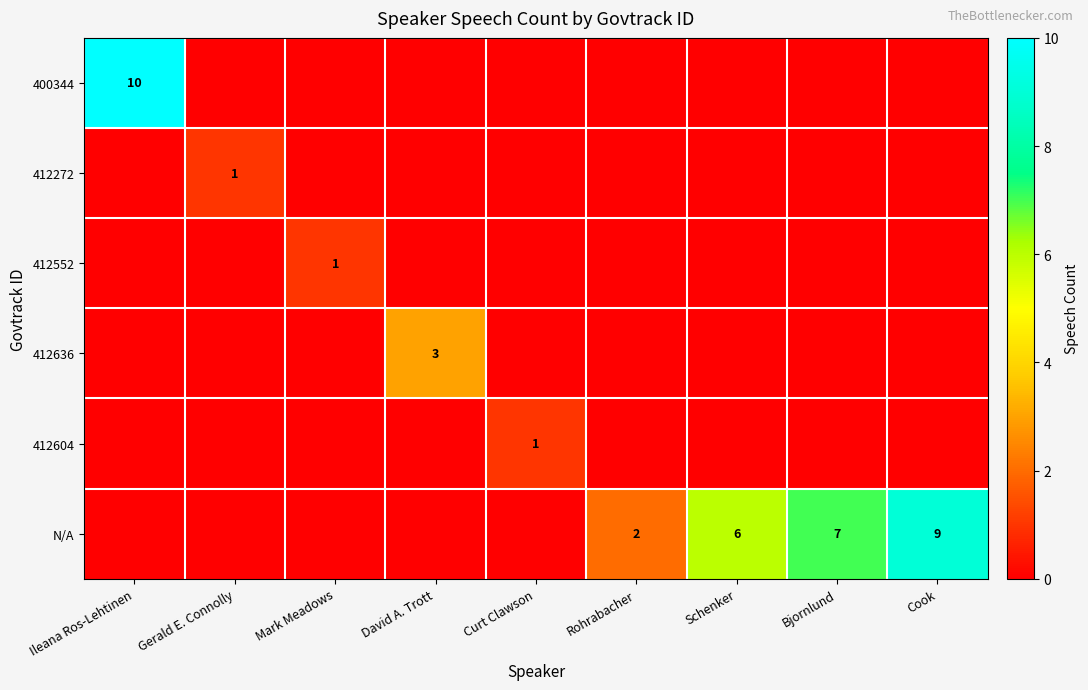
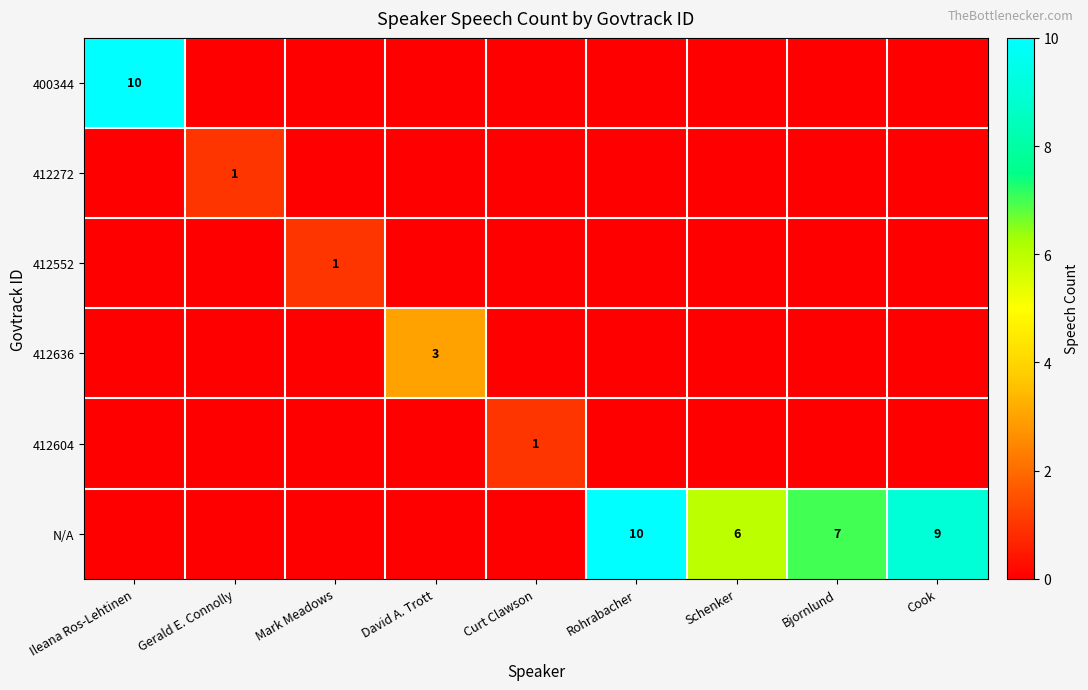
N/A, Rohrabacher: 2 -> 10
